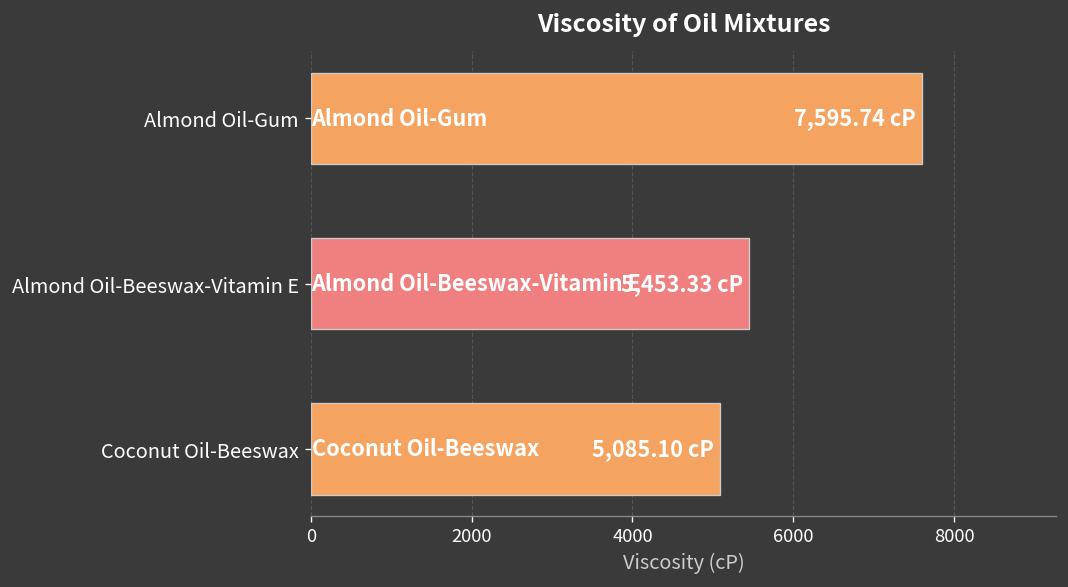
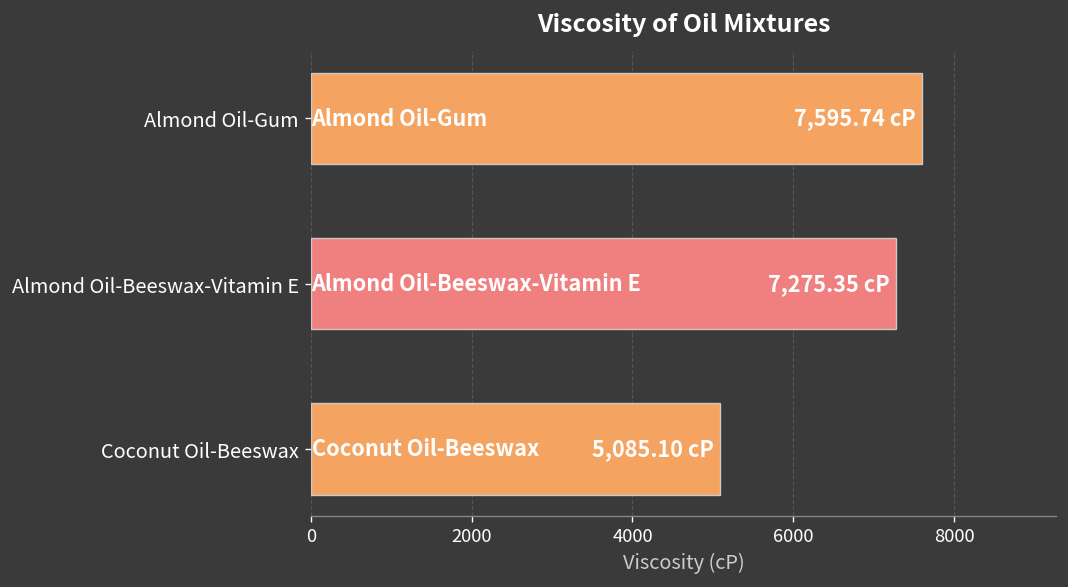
Almond Oil-Beeswax-Vitamin E: 5,453.33 -> 7,275.35
